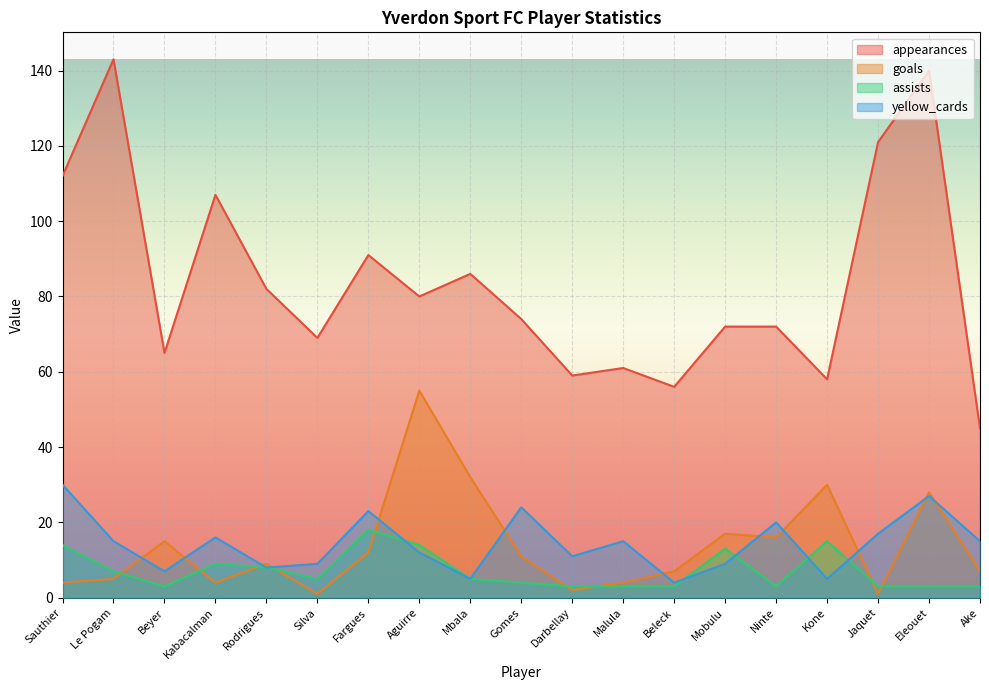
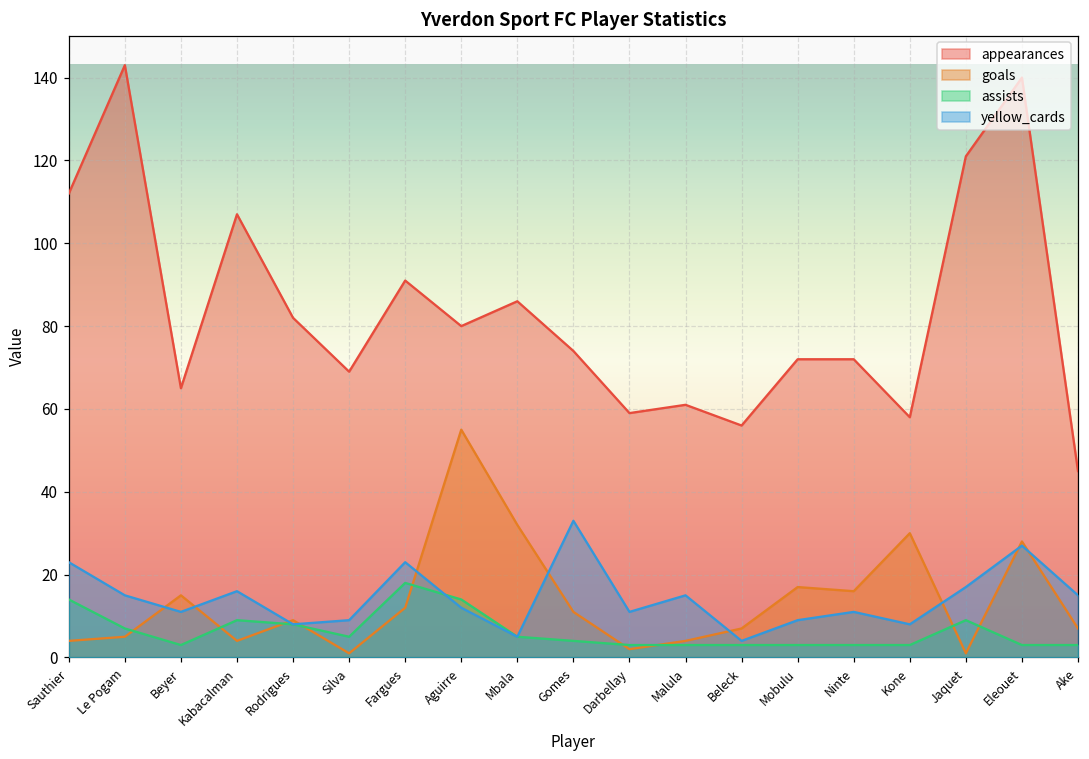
yellow_cards, Sauthier: 30 -> 23
yellow_cards, Beyer: 7 -> 11
yellow_cards, Gomes: 24 -> 33
assists, Mobulu: 13 -> 3
yellow_cards, Ninte: 20 -> 11
assists, Kone: 15 -> 3
yellow_cards, Kone: 5 -> 8
assists, Jaquet: 3 -> 9
